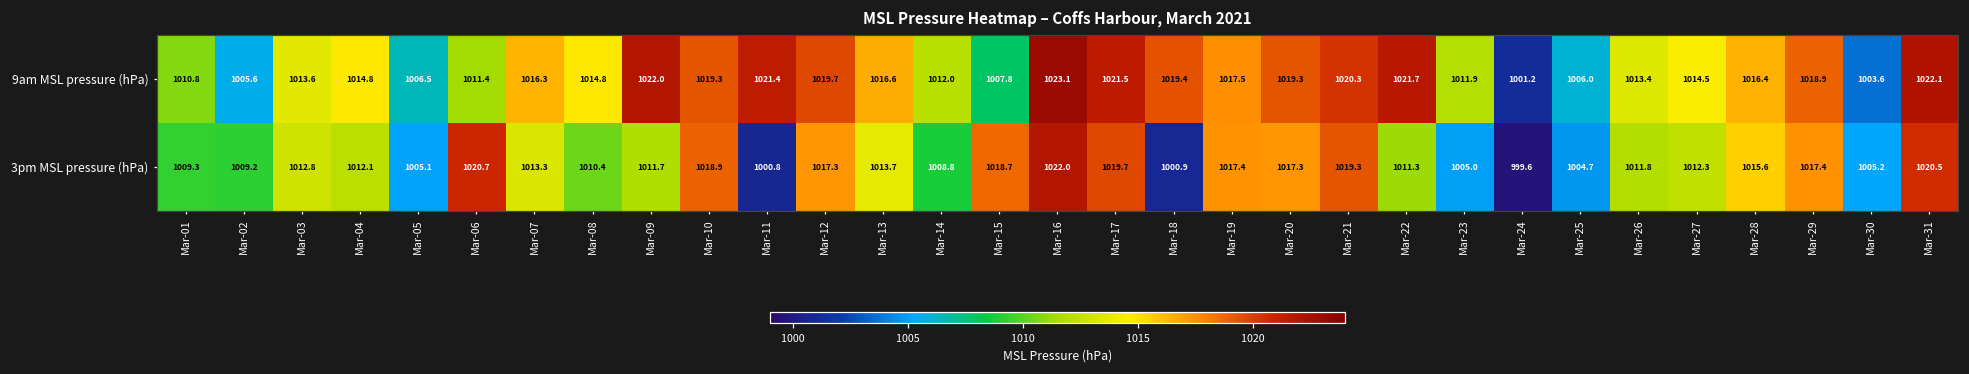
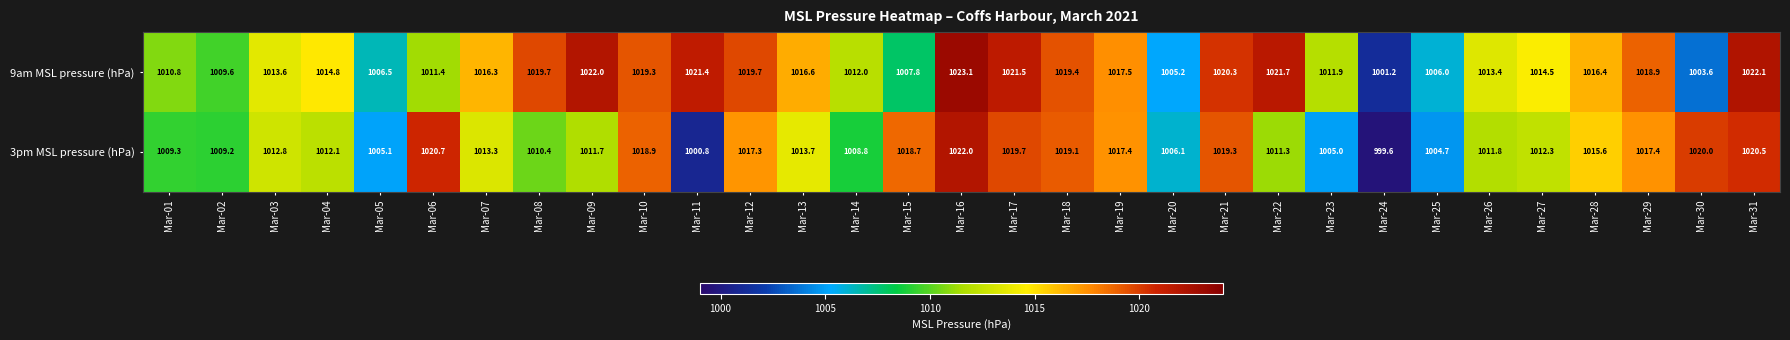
9am MSL pressure (hPa), Mar-02: 1005.6 -> 1009.6
9am MSL pressure (hPa), Mar-08: 1014.8 -> 1019.7
9am MSL pressure (hPa), Mar-20: 1019.3 -> 1005.2
3pm MSL pressure (hPa), Mar-18: 1000.9 -> 1019.1
3pm MSL pressure (hPa), Mar-20: 1017.3 -> 1006.1
3pm MSL pressure (hPa), Mar-30: 1005.2 -> 1020.0
